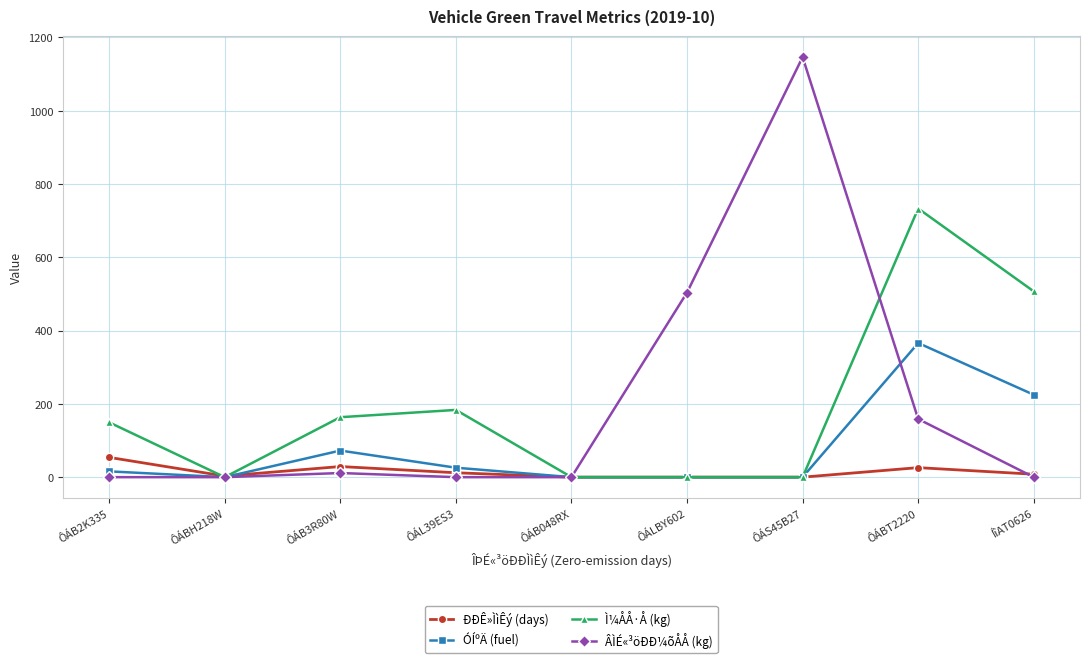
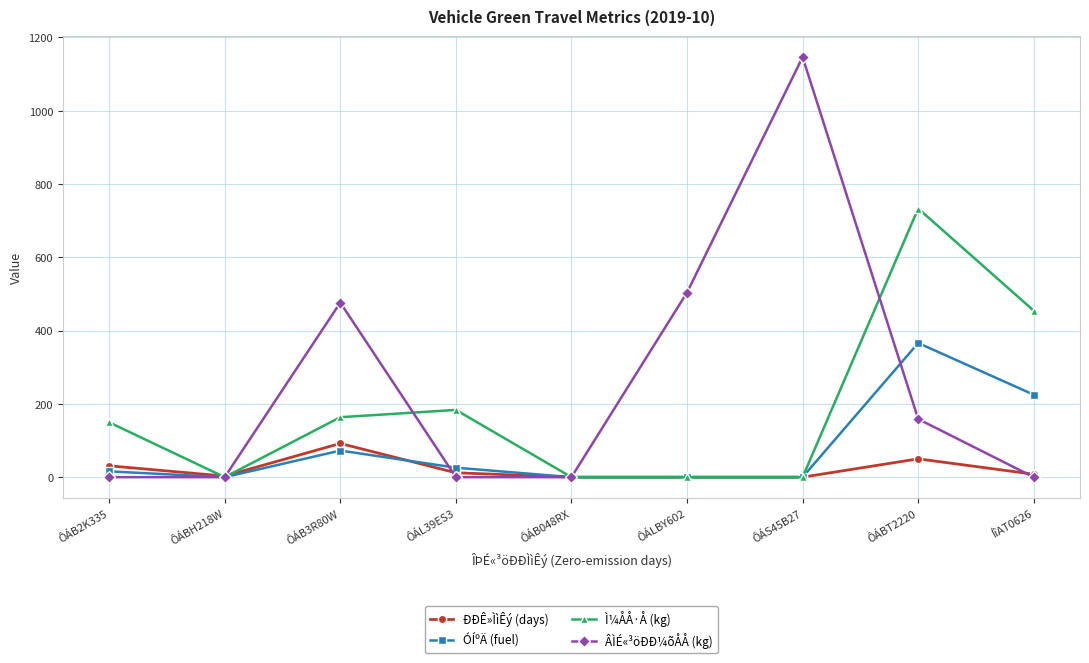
ÐÐÊ»ÌìÊý (days), ÔÁB2K335: 50 -> 30
ÐÐÊ»ÌìÊý (days), ÔÁB3R80W: 30 -> 90
ÂÌÉ«³öÐÐ¼õÅÅ (kg), ÔÁB3R80W: 10 -> 480
ÐÐÊ»ÌìÊý (days), ÔÁBT2220: 30 -> 50
Ì¼ÅÅ·Å (kg), ÍîAT0626: 510 -> 450
